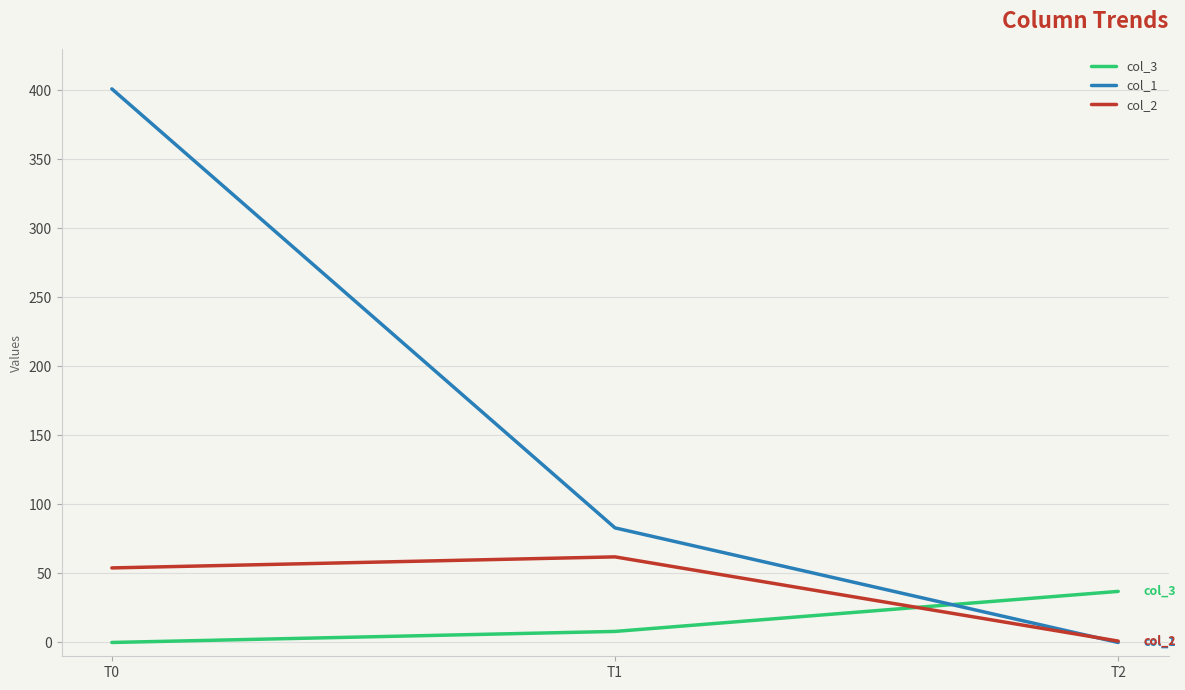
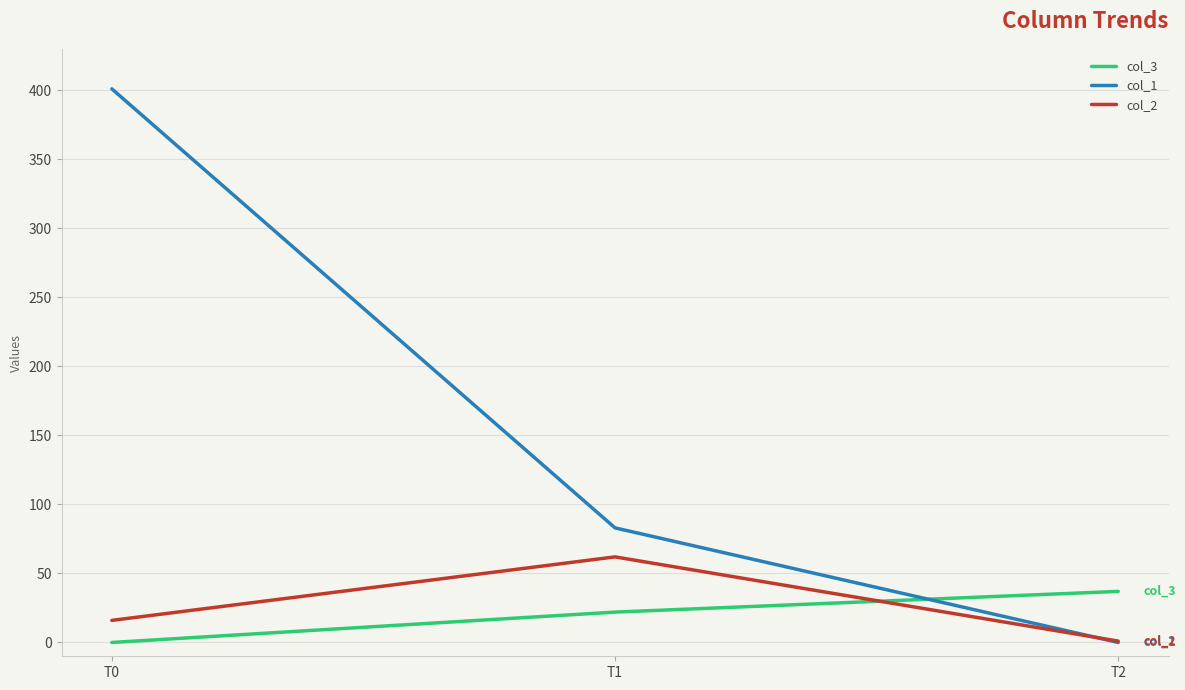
col_2, T0: 54 -> 16
col_3, T1: 8 -> 22
